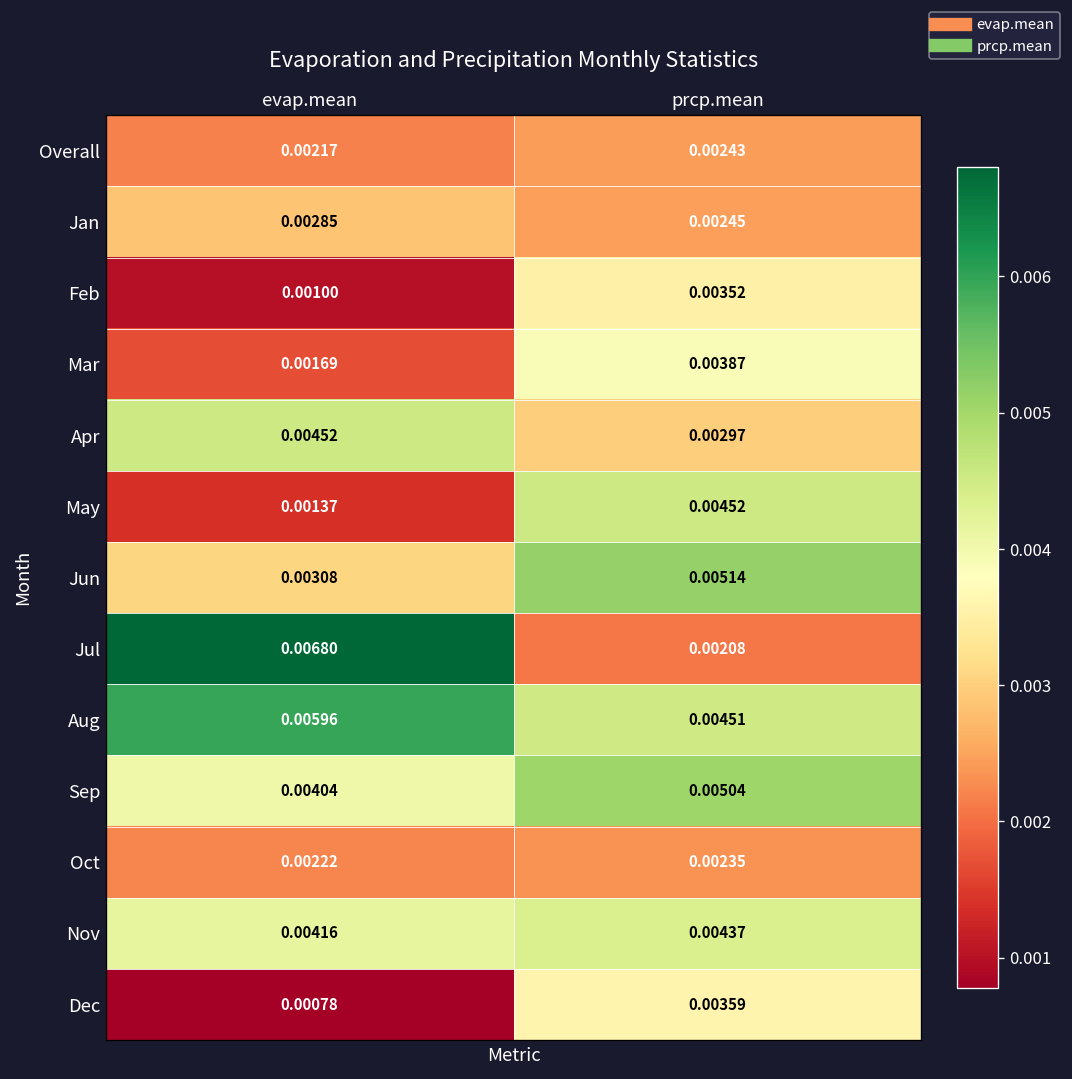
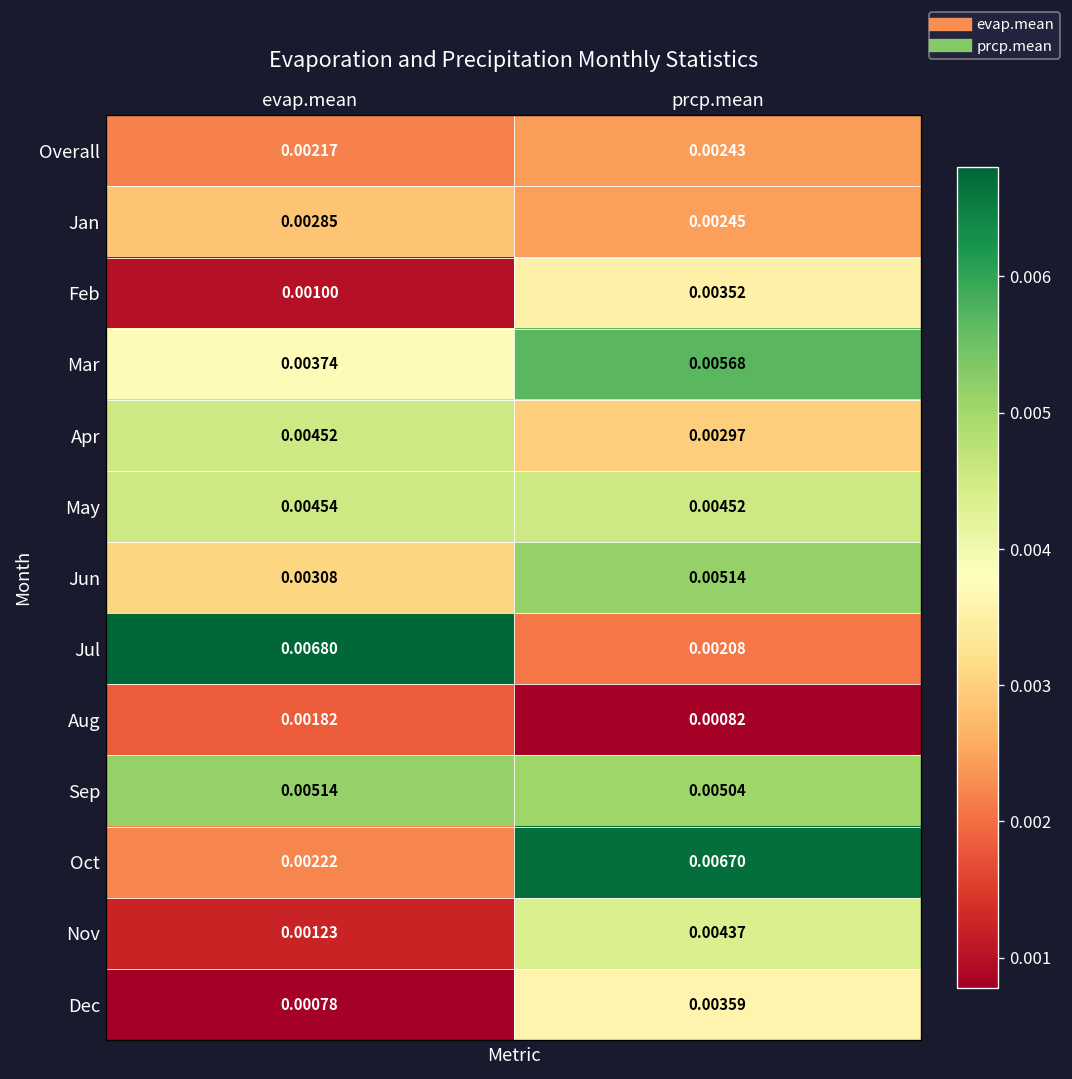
Mar, evap.mean: 0.00169 -> 0.00374
Mar, prcp.mean: 0.00387 -> 0.00568
May, evap.mean: 0.00137 -> 0.00454
Aug, evap.mean: 0.00596 -> 0.00182
Aug, prcp.mean: 0.00451 -> 0.00082
Sep, evap.mean: 0.00404 -> 0.00514
Oct, prcp.mean: 0.00235 -> 0.00670
Nov, evap.mean: 0.00416 -> 0.00123
